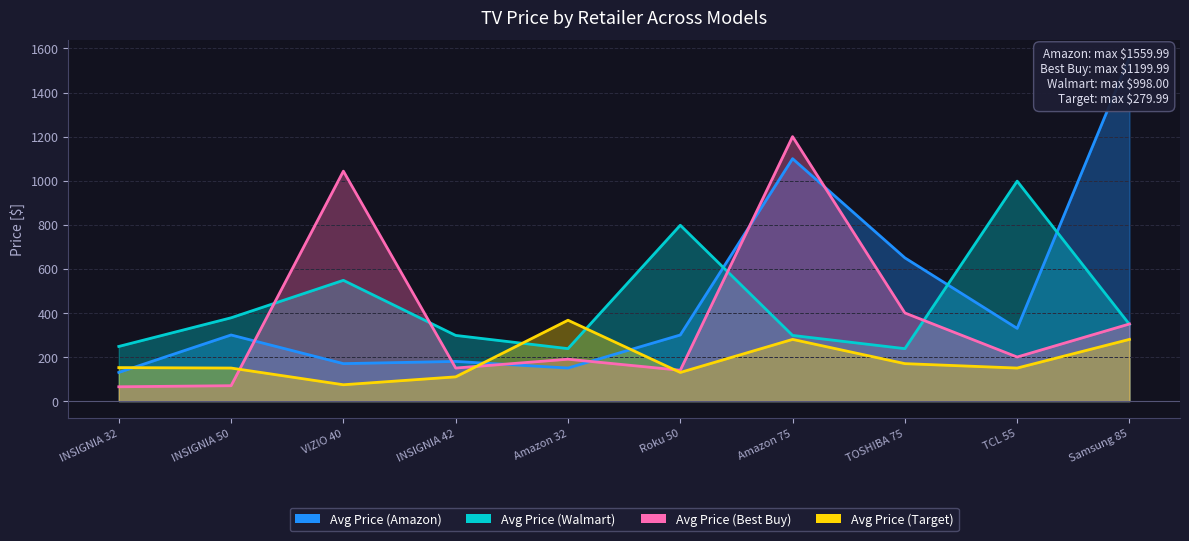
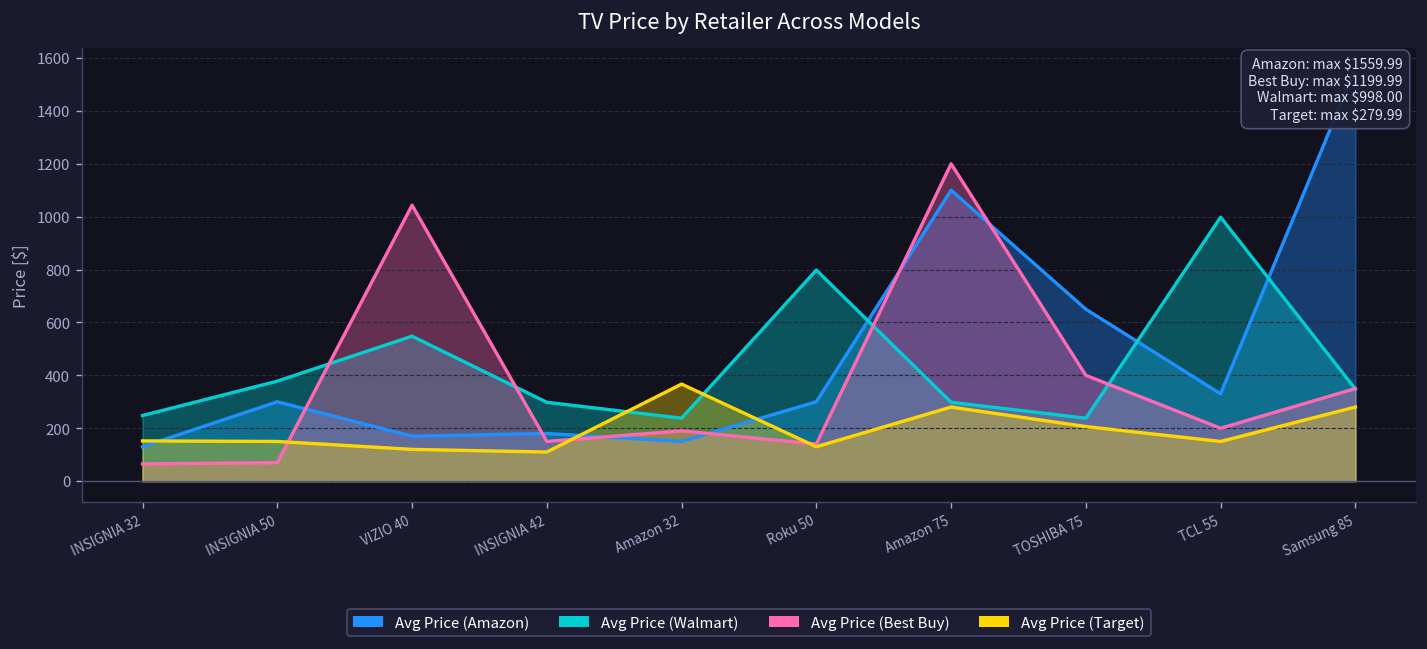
Avg Price (Target), VIZIO 40: 70 -> 120
Avg Price (Target), TOSHIBA 75: 170 -> 210
